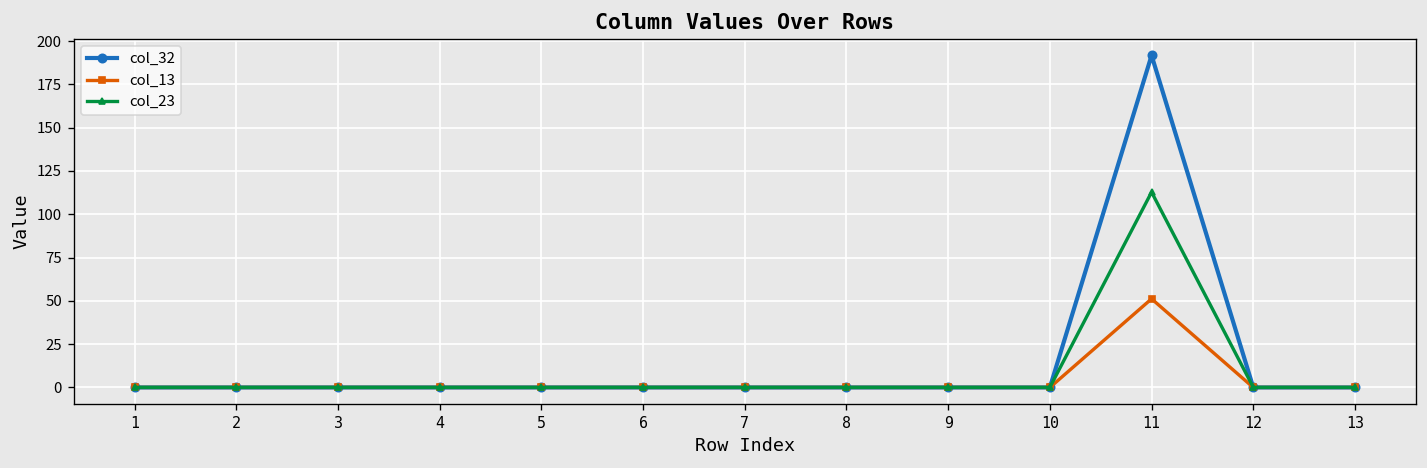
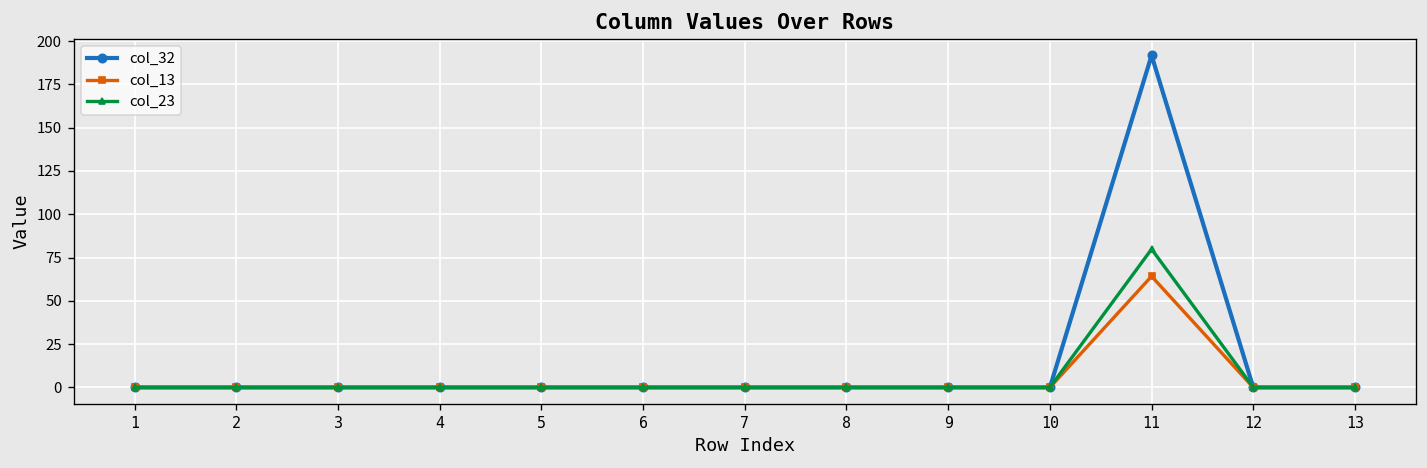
col_13, 11: 51 -> 64
col_23, 11: 113 -> 80
